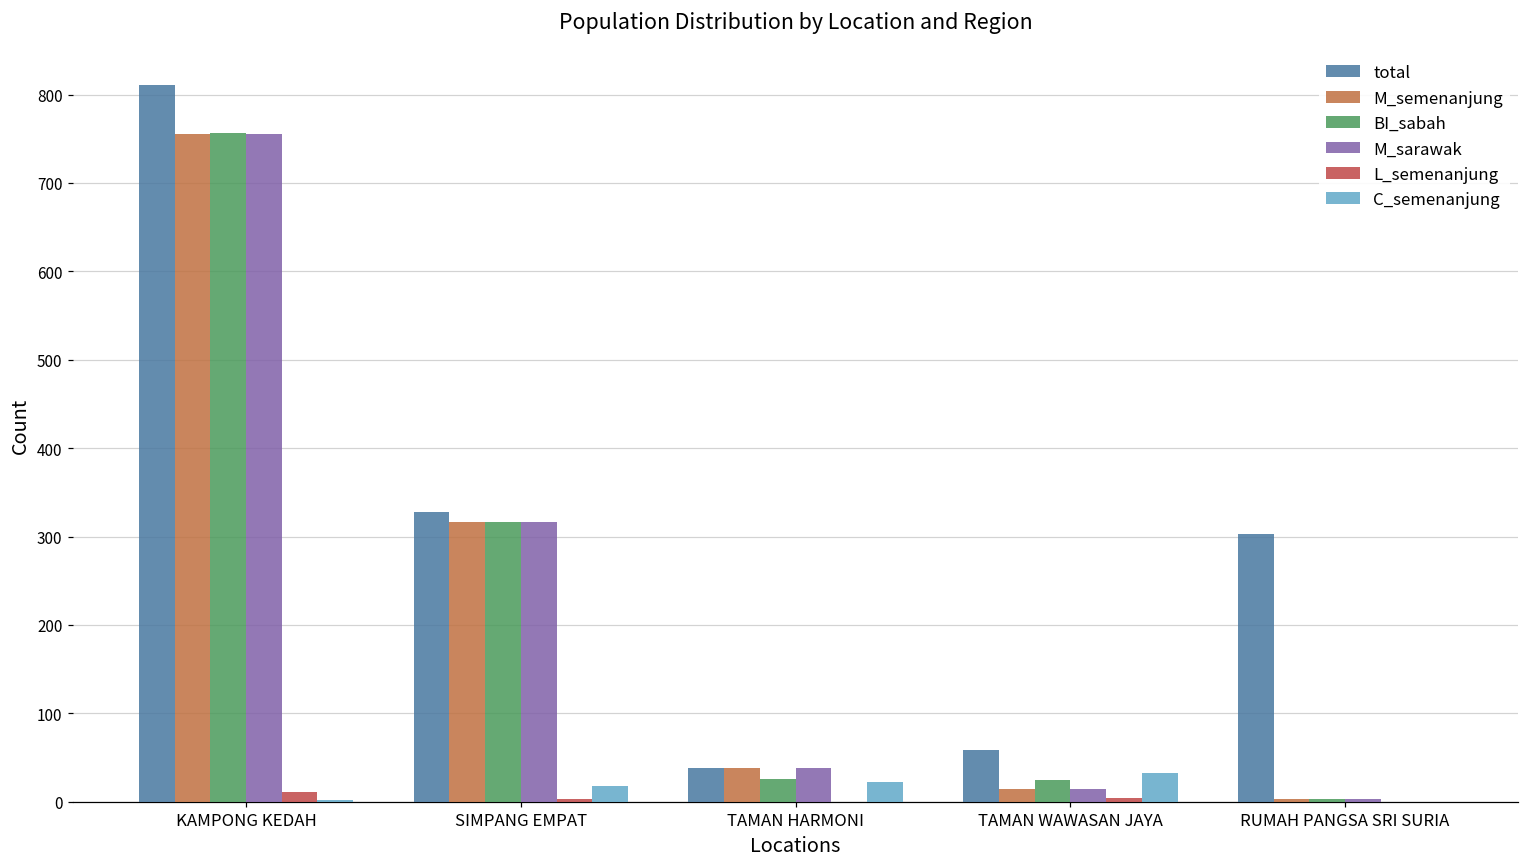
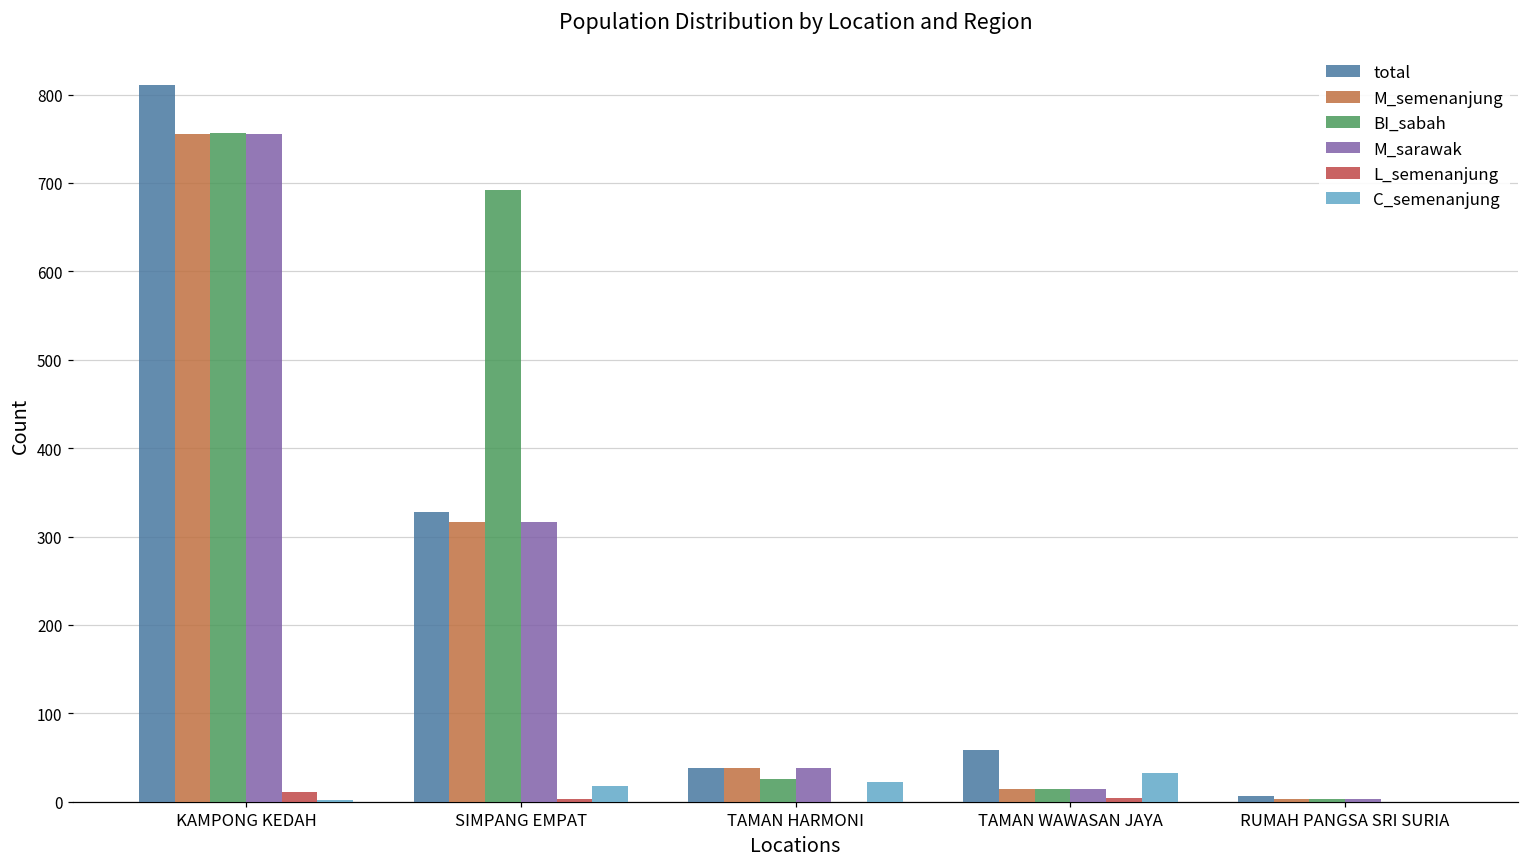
BI_sabah, SIMPANG EMPAT: 320 -> 690
BI_sabah, TAMAN WAWASAN JAYA: 30 -> 10
total, RUMAH PANGSA SRI SURIA: 300 -> 10
